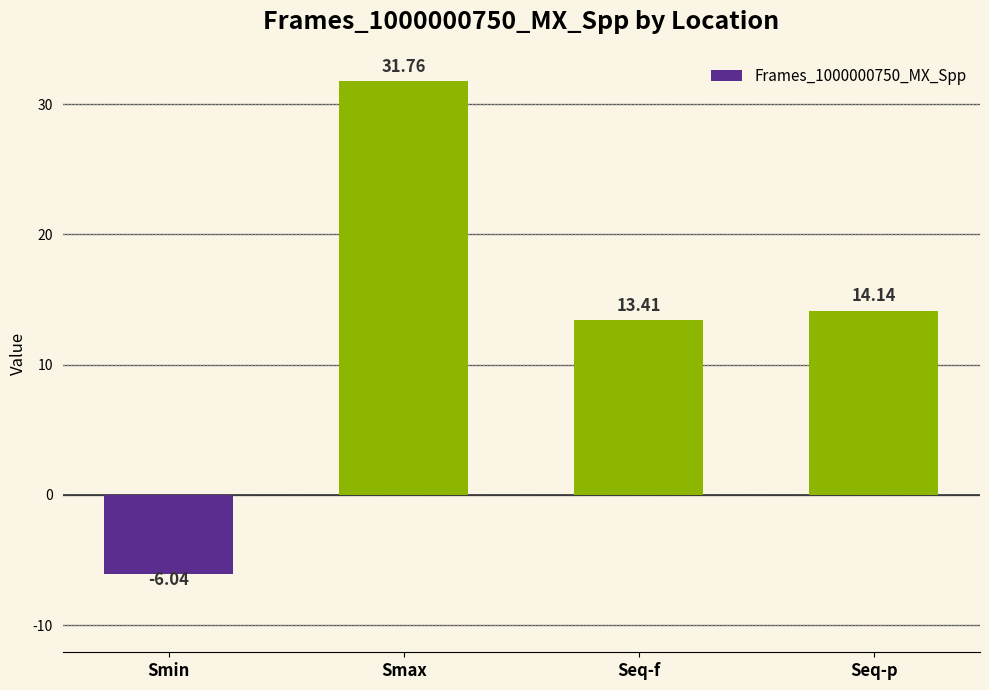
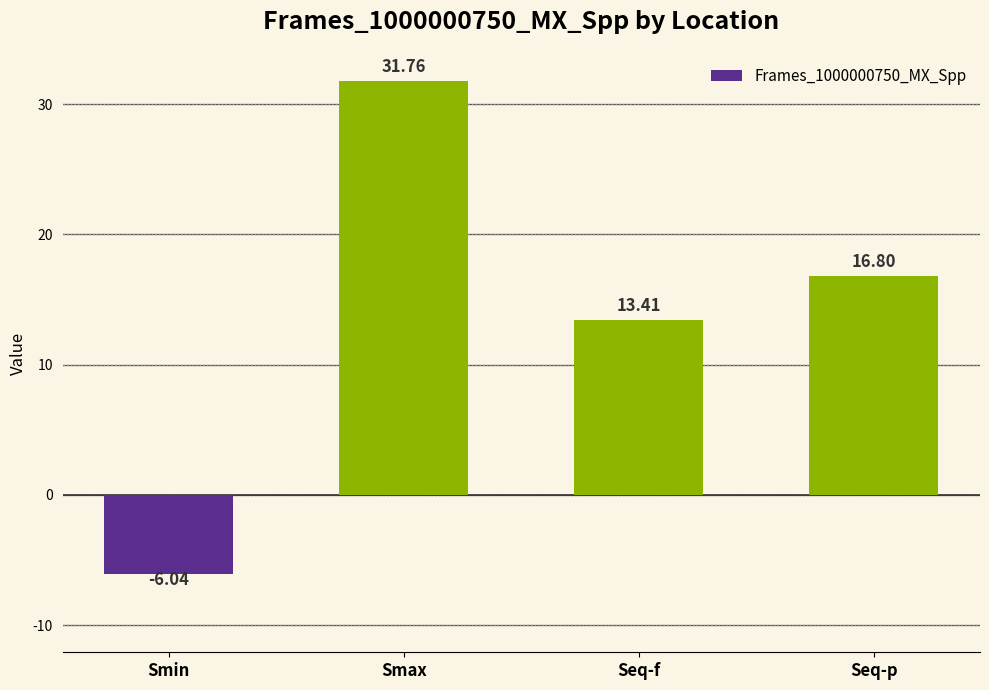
Seq-p: 14.14 -> 16.80
